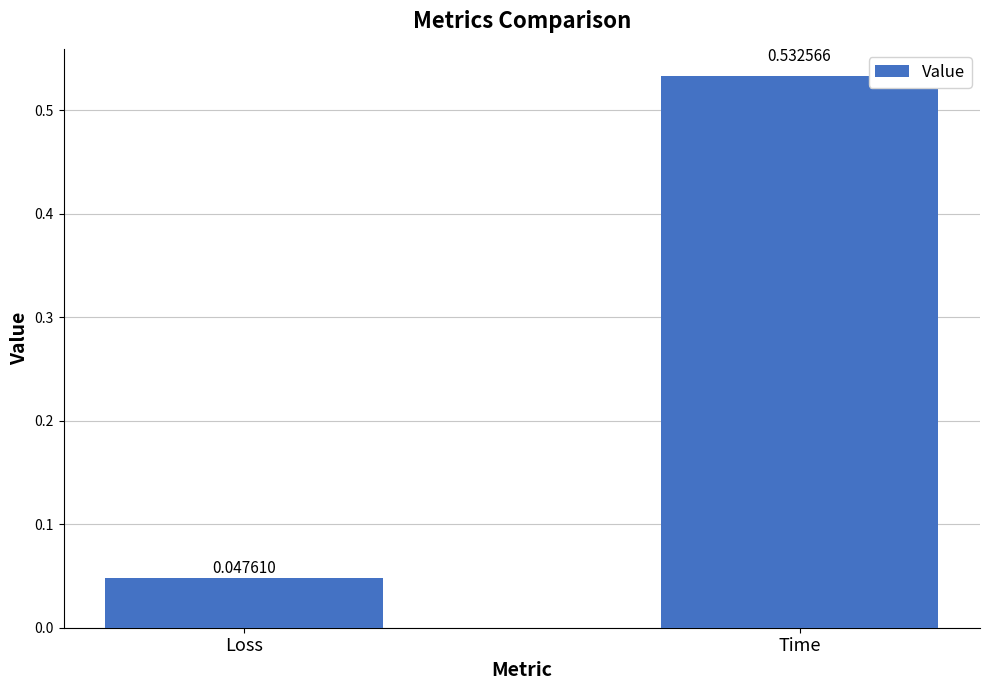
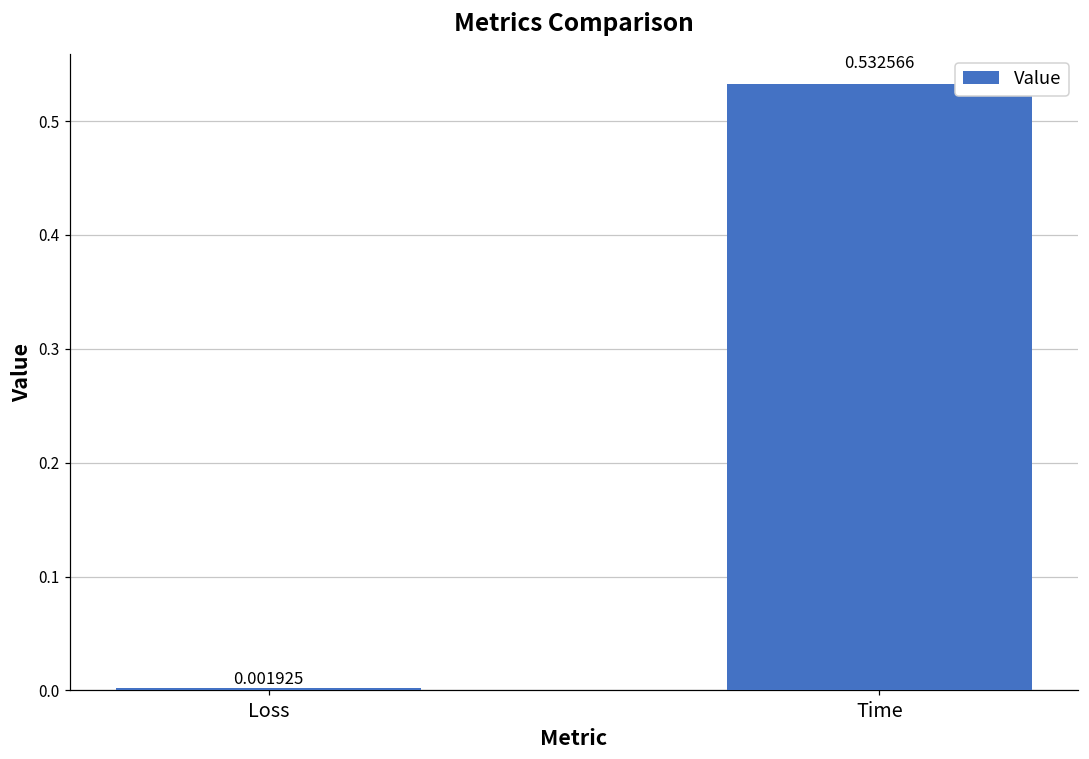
Loss: 0.047610 -> 0.001925
